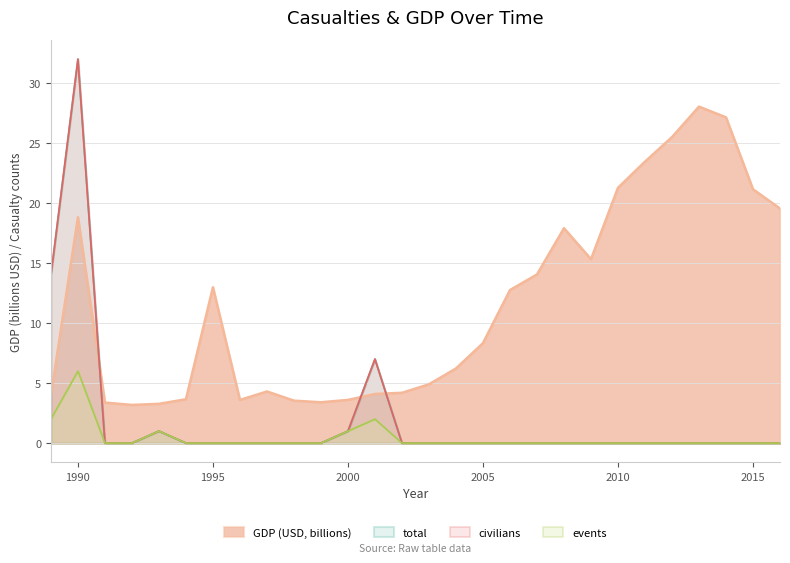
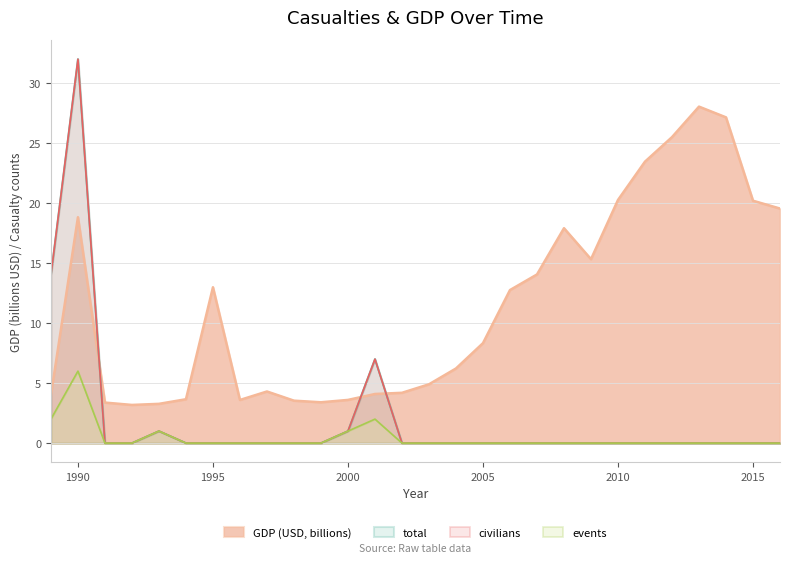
GDP (USD, billions), 2010: 21.3 -> 20.3
GDP (USD, billions), 2015: 21.2 -> 20.2
